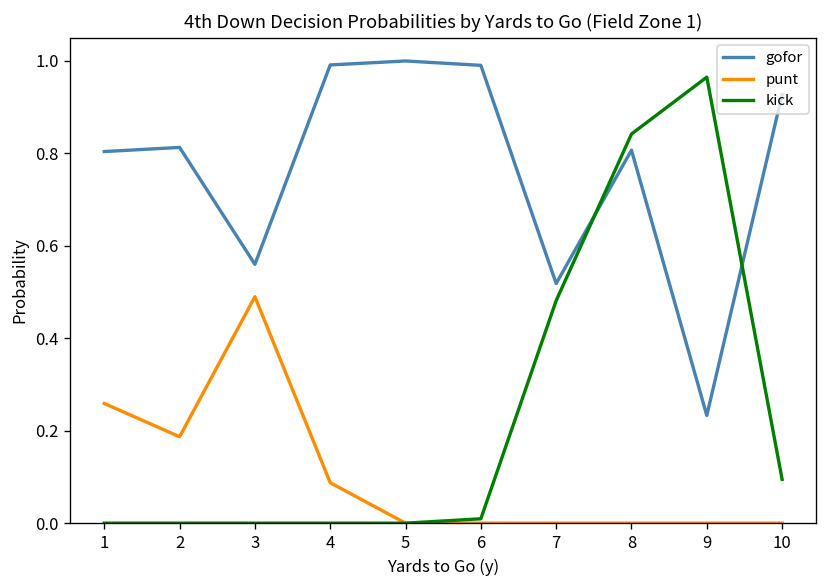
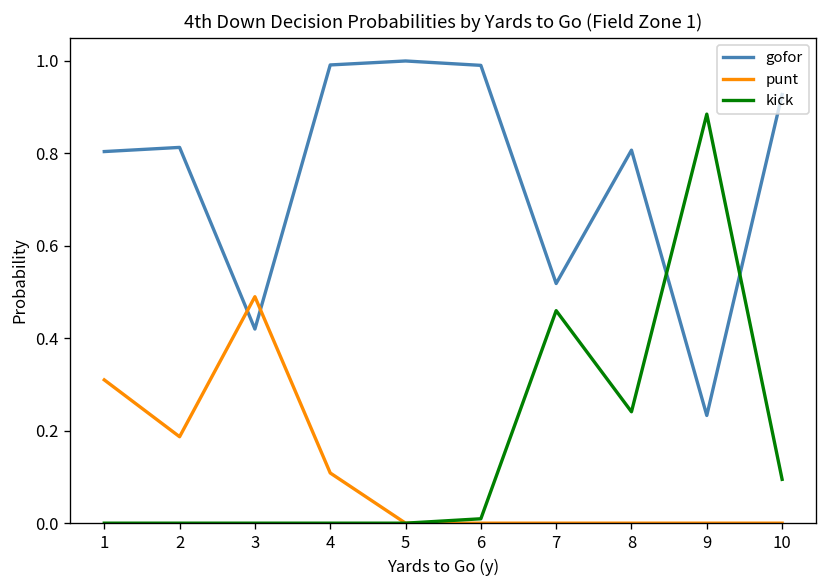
punt, 1: 0.26 -> 0.31
gofor, 3: 0.56 -> 0.42
punt, 4: 0.09 -> 0.11
kick, 7: 0.48 -> 0.46
kick, 8: 0.84 -> 0.24
kick, 9: 0.97 -> 0.89
